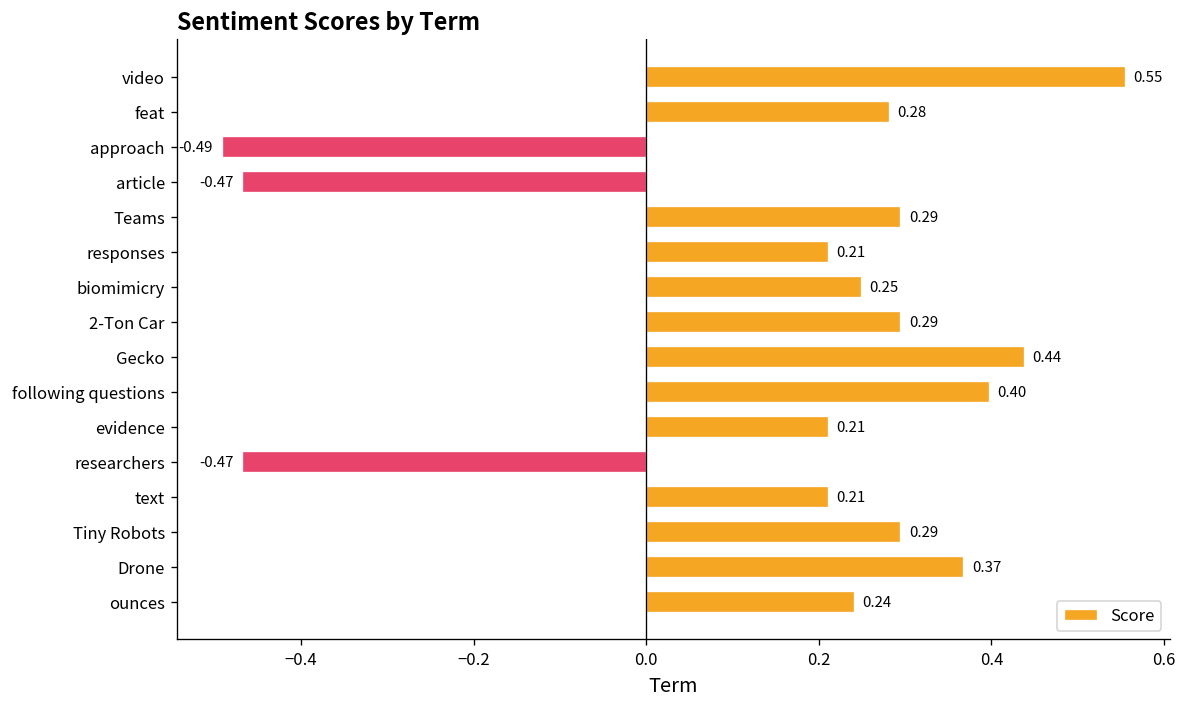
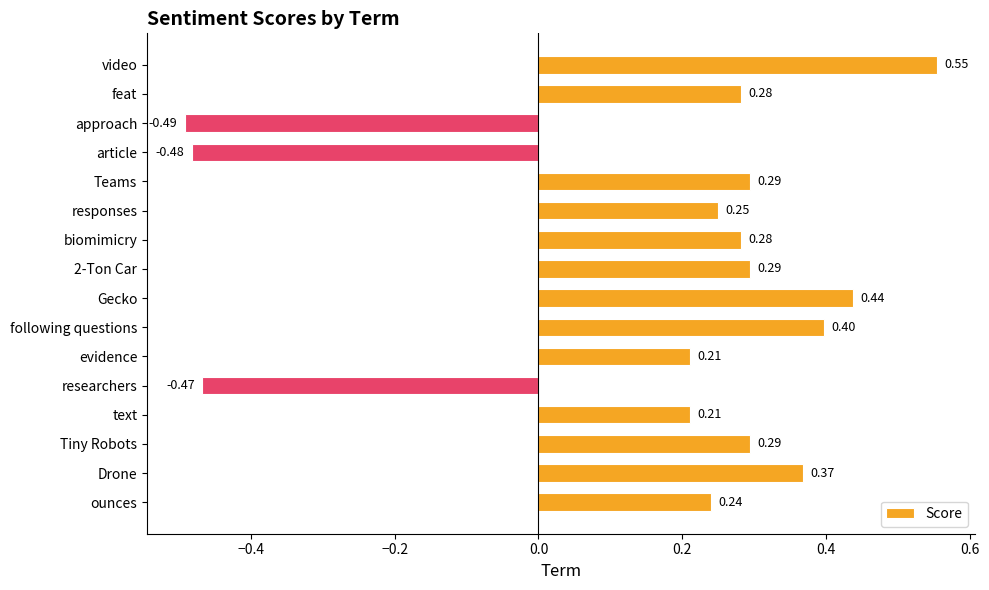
article: -0.47 -> -0.48
responses: 0.21 -> 0.25
biomimicry: 0.25 -> 0.28
